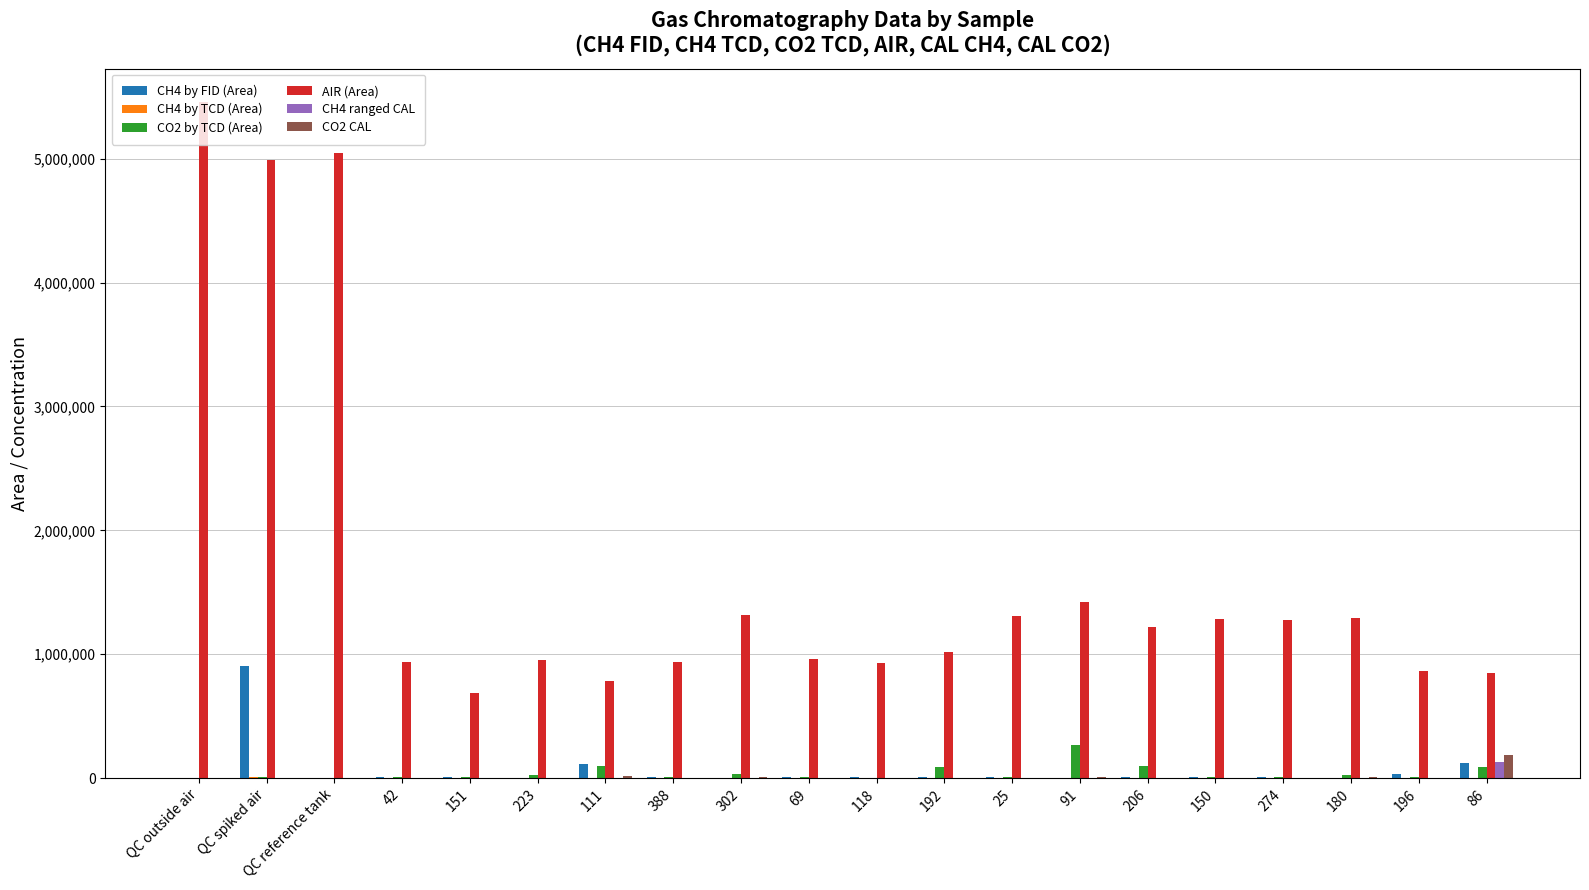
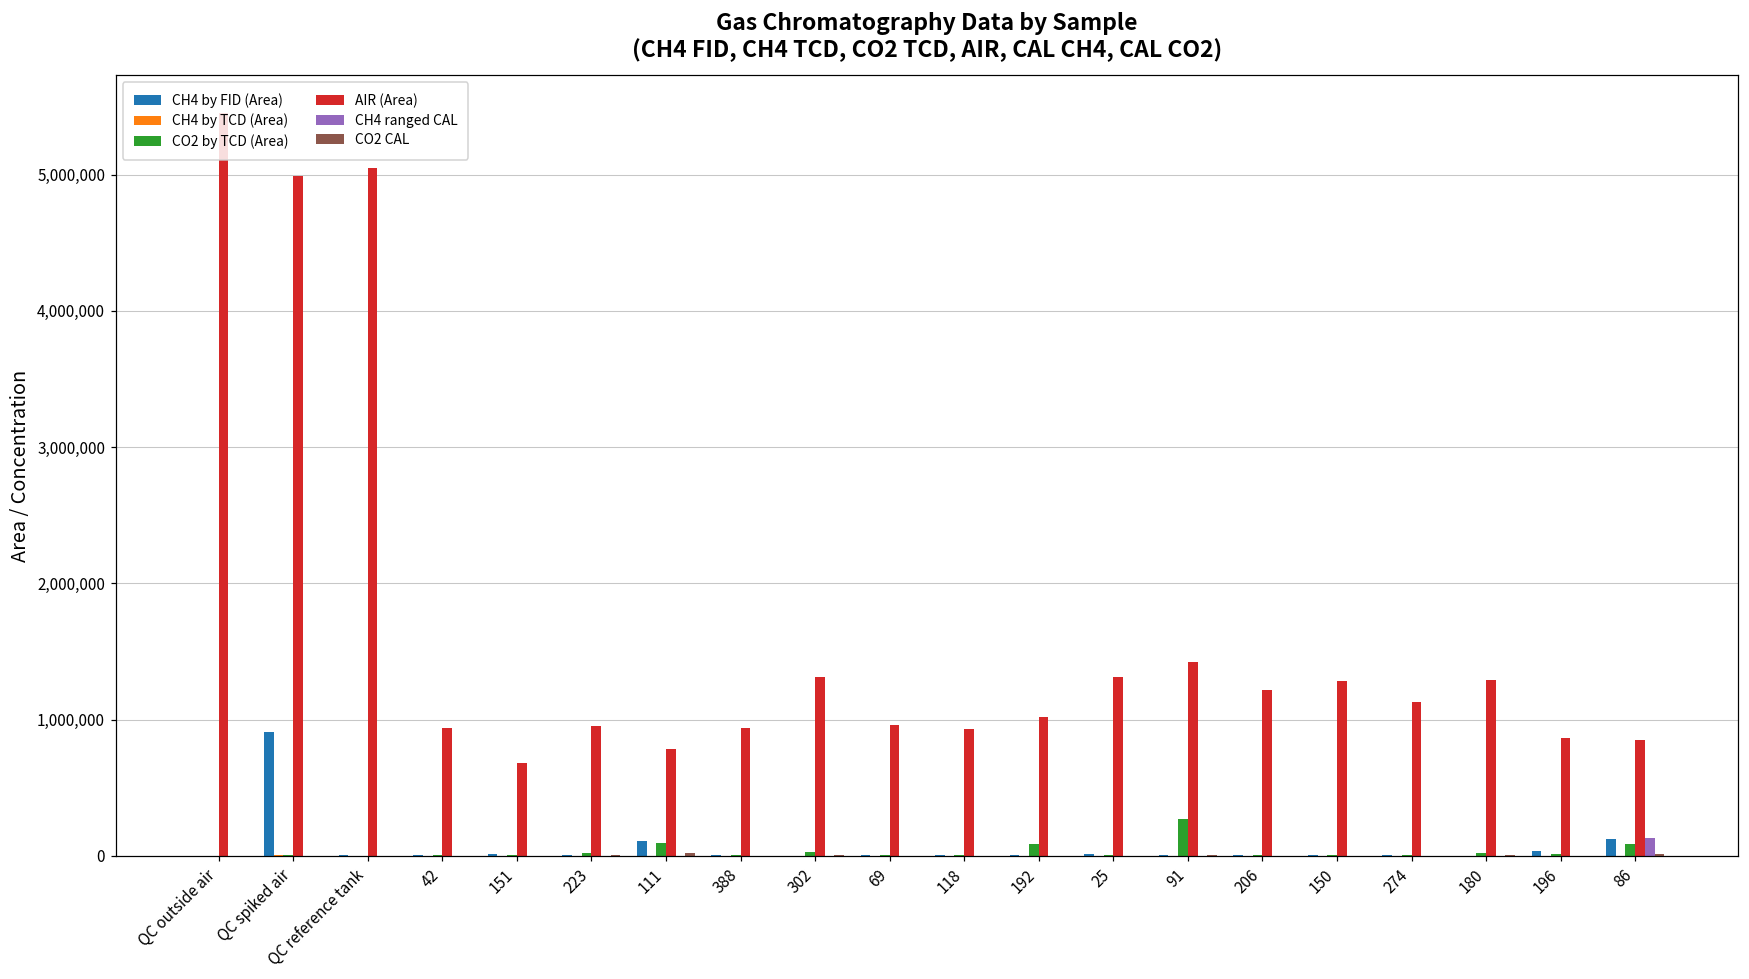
CO2 by TCD (Area), 206: 90,000 -> 10,000
AIR (Area), 274: 1,280,000 -> 1,130,000
CO2 CAL, 86: 190,000 -> 20,000
